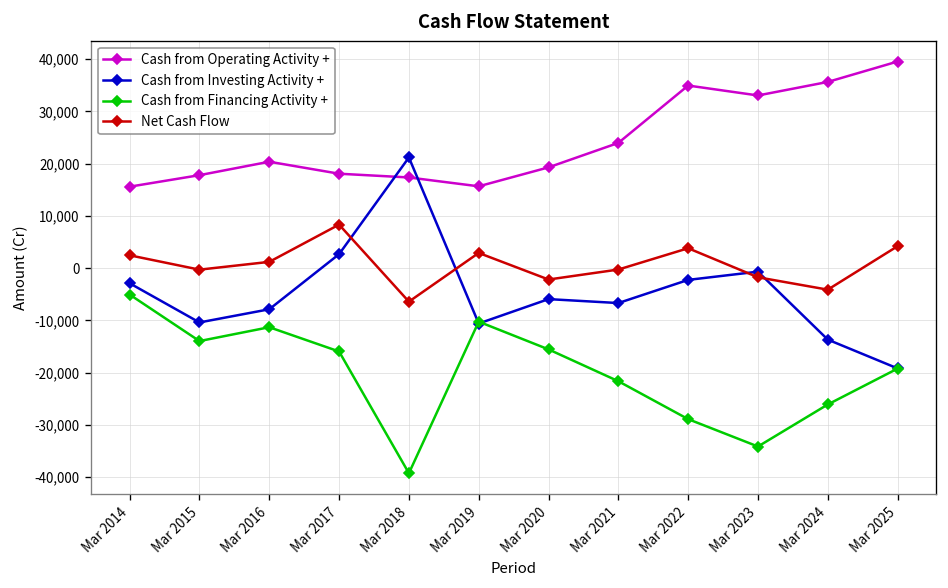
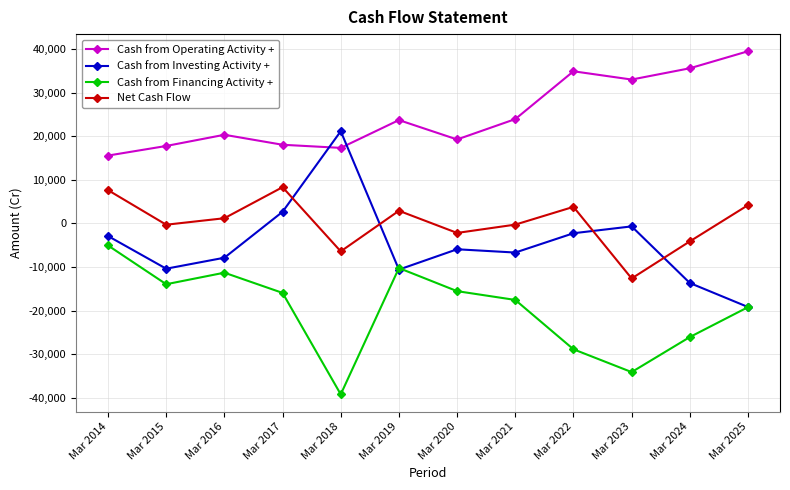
Net Cash Flow, Mar 2014: 2,000 -> 8,000
Cash from Operating Activity +, Mar 2019: 16,000 -> 24,000
Cash from Financing Activity +, Mar 2021: -22,000 -> -18,000
Net Cash Flow, Mar 2023: -2,000 -> -13,000
